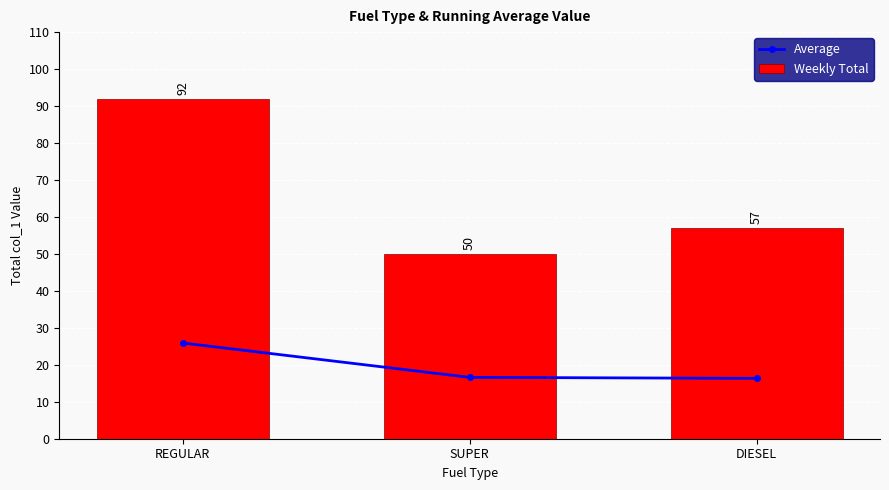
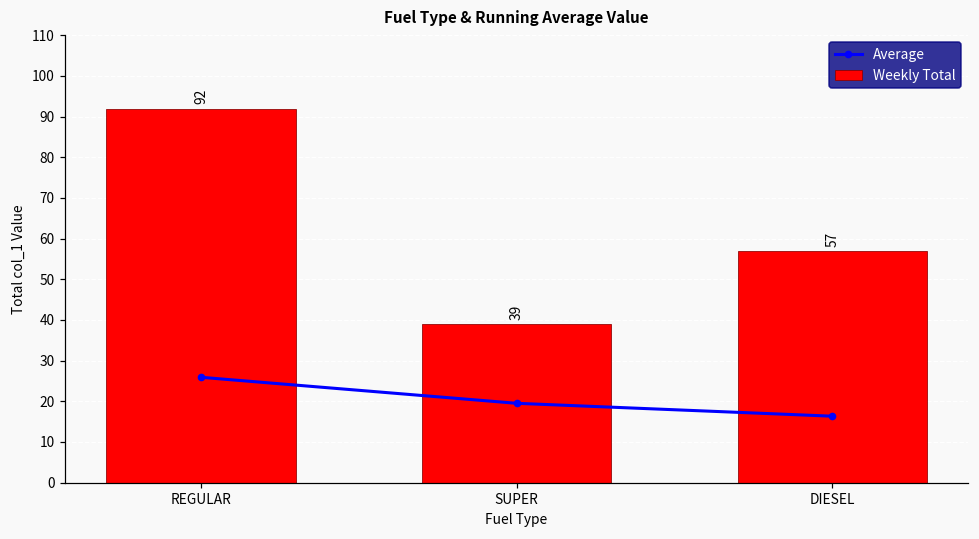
Average, SUPER: 17 -> 20
Weekly Total, SUPER: 50 -> 39
